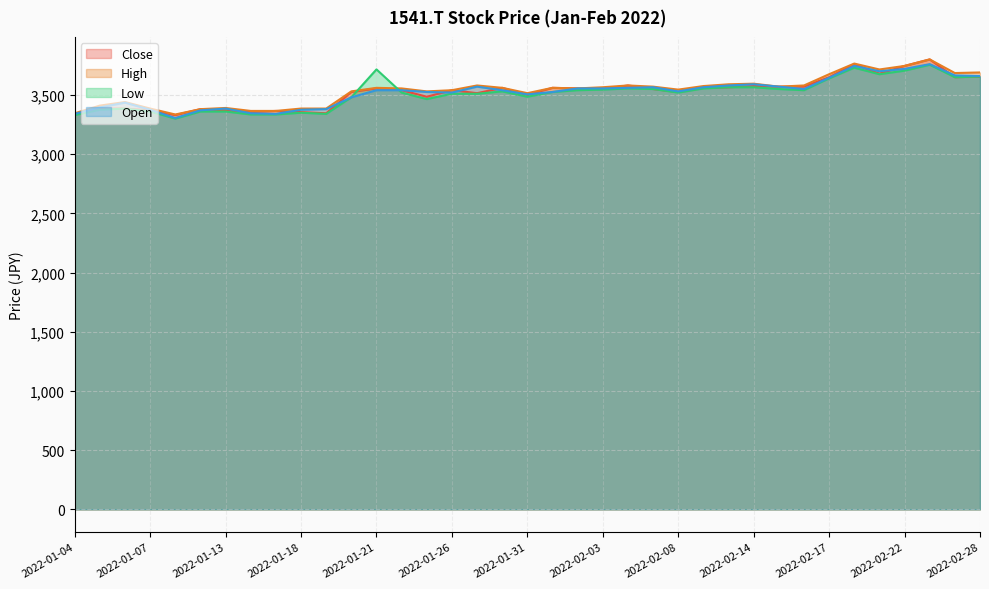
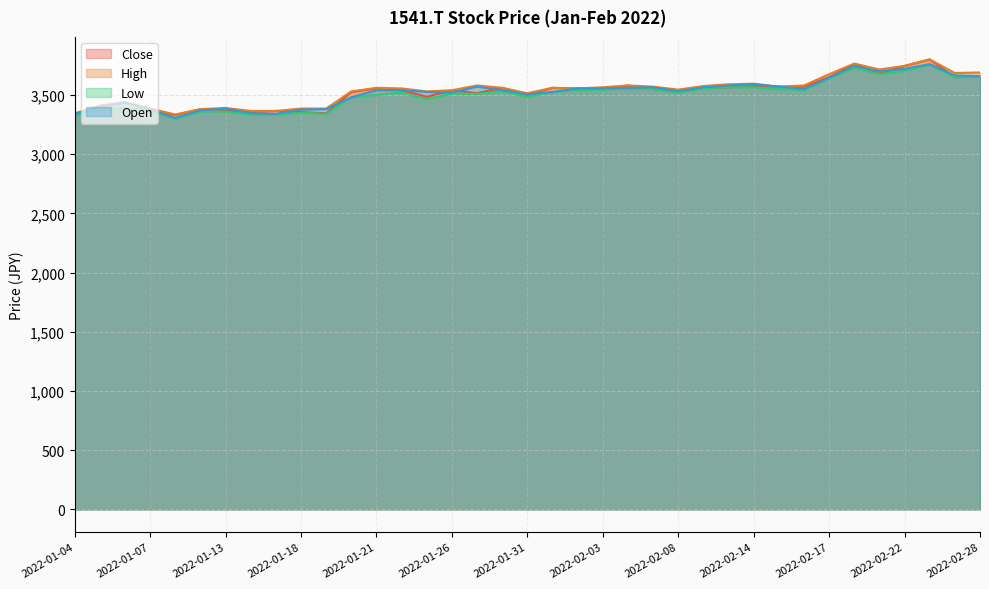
Low, 2022-01-21: 3,720 -> 3,500
